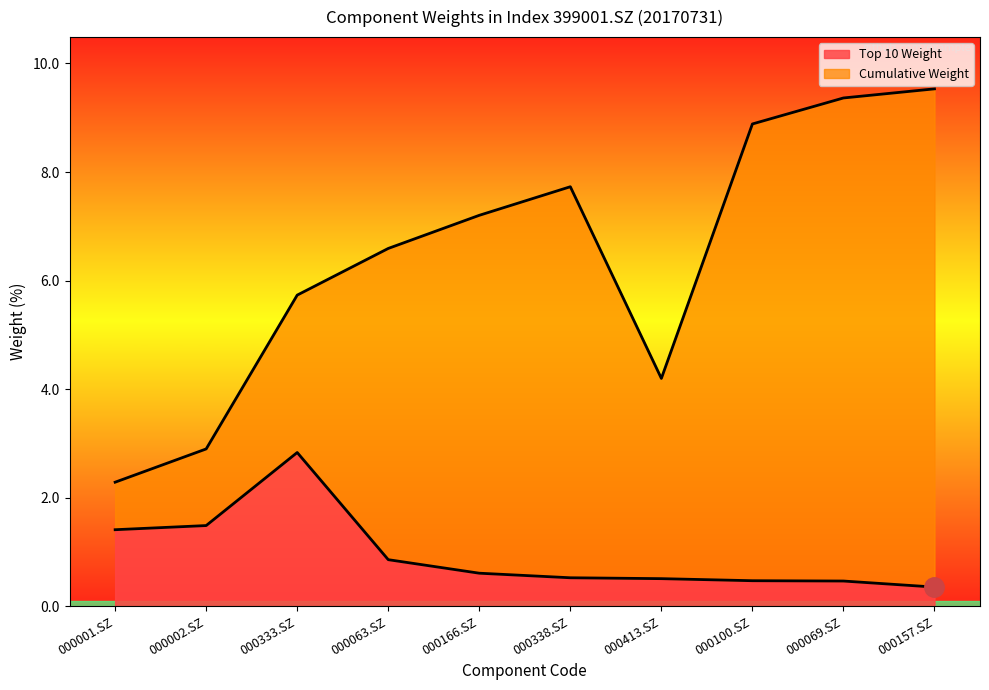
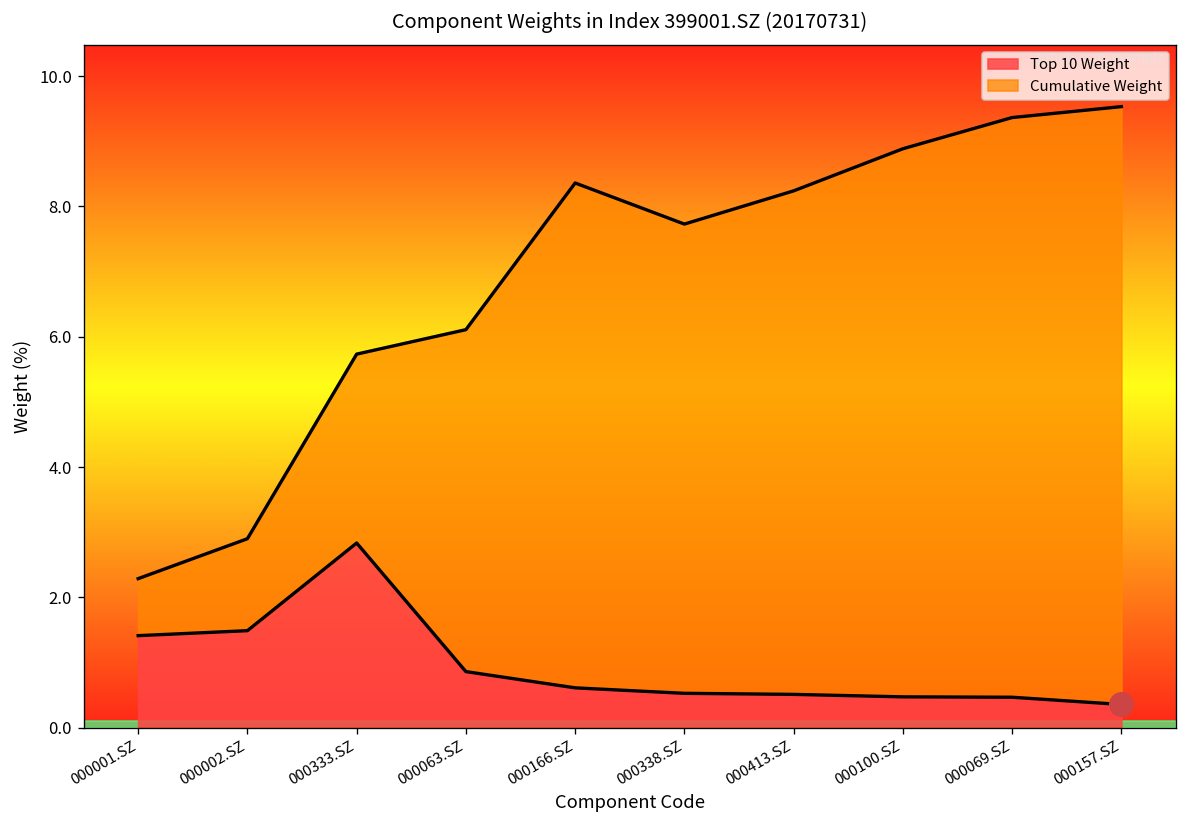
Cumulative Weight, 000063.SZ: 6.6 -> 6.1
Cumulative Weight, 000166.SZ: 7.2 -> 8.4
Cumulative Weight, 000413.SZ: 4.2 -> 8.2
